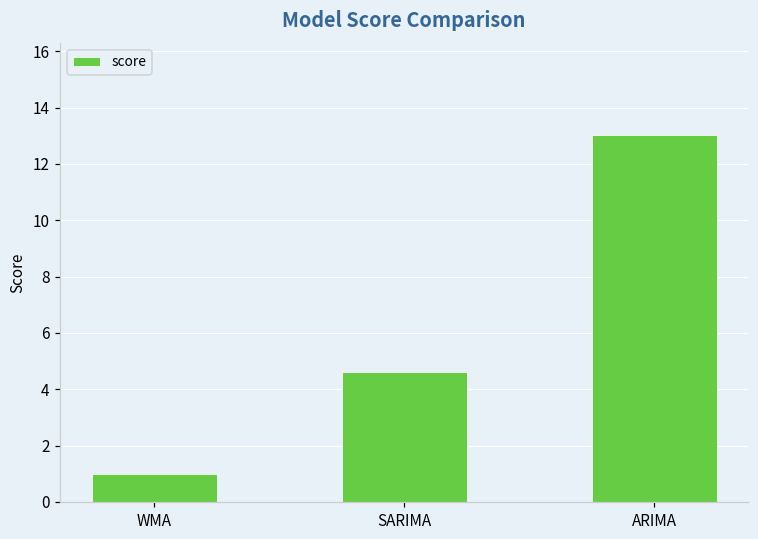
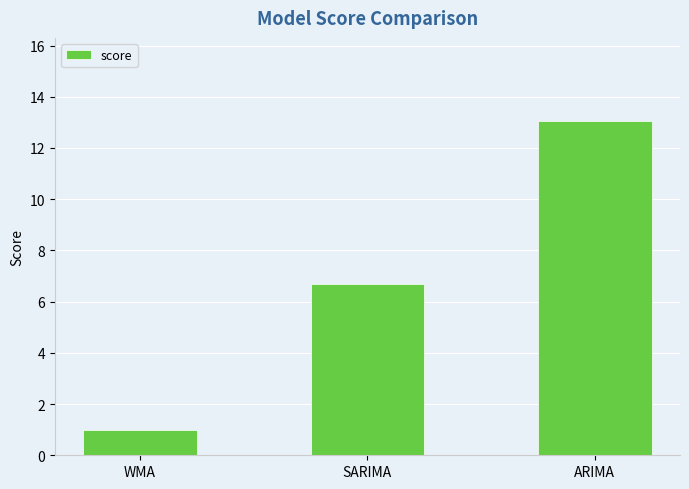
SARIMA: 4.6 -> 6.7
